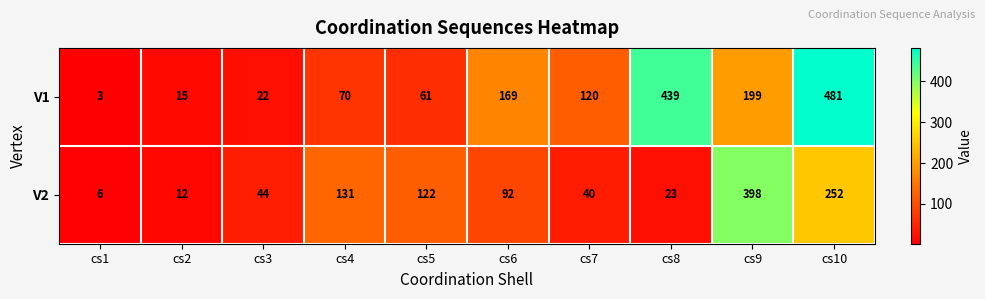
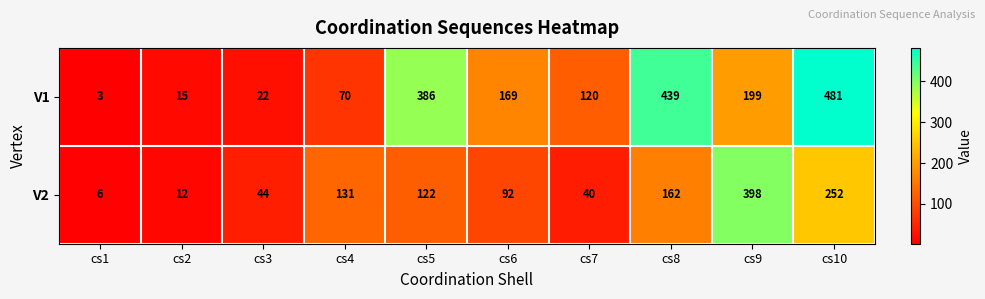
V1, cs5: 61 -> 386
V2, cs8: 23 -> 162
